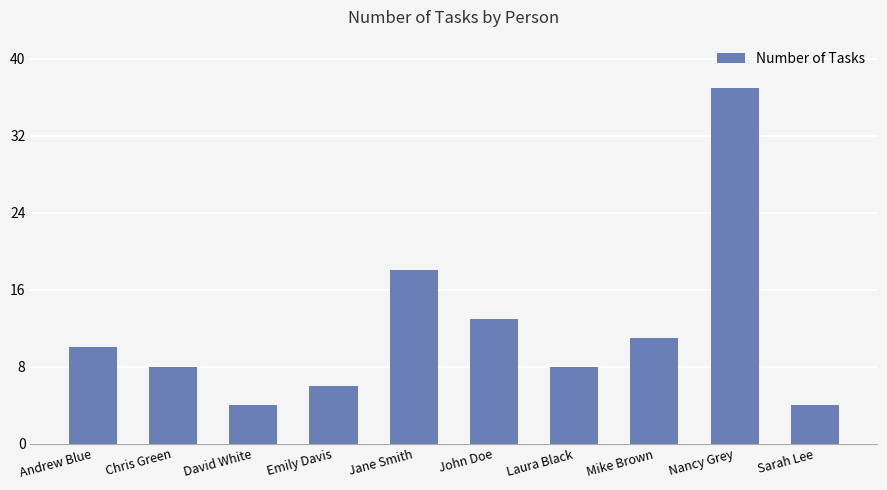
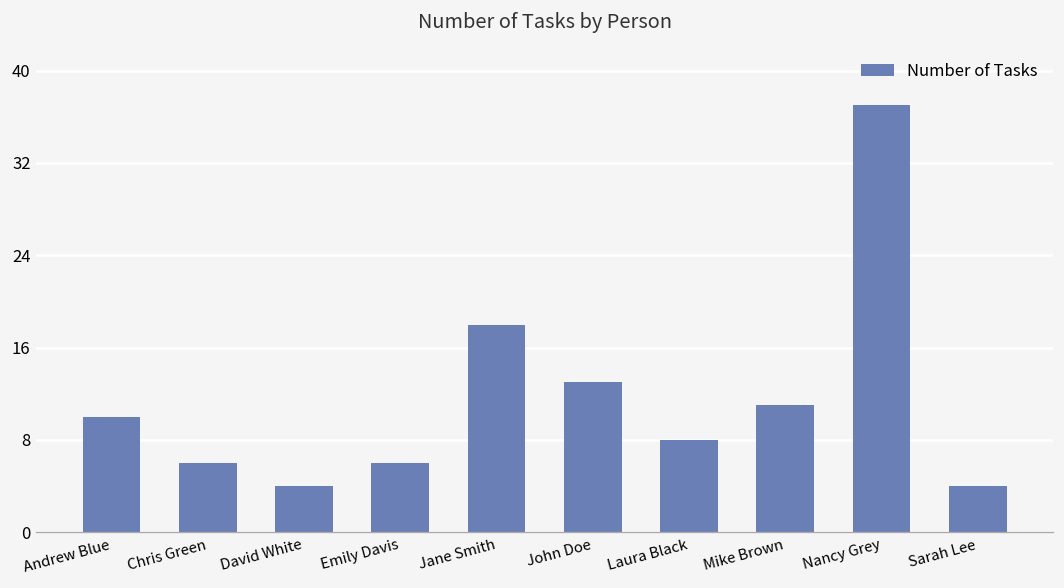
Chris Green: 8 -> 6
